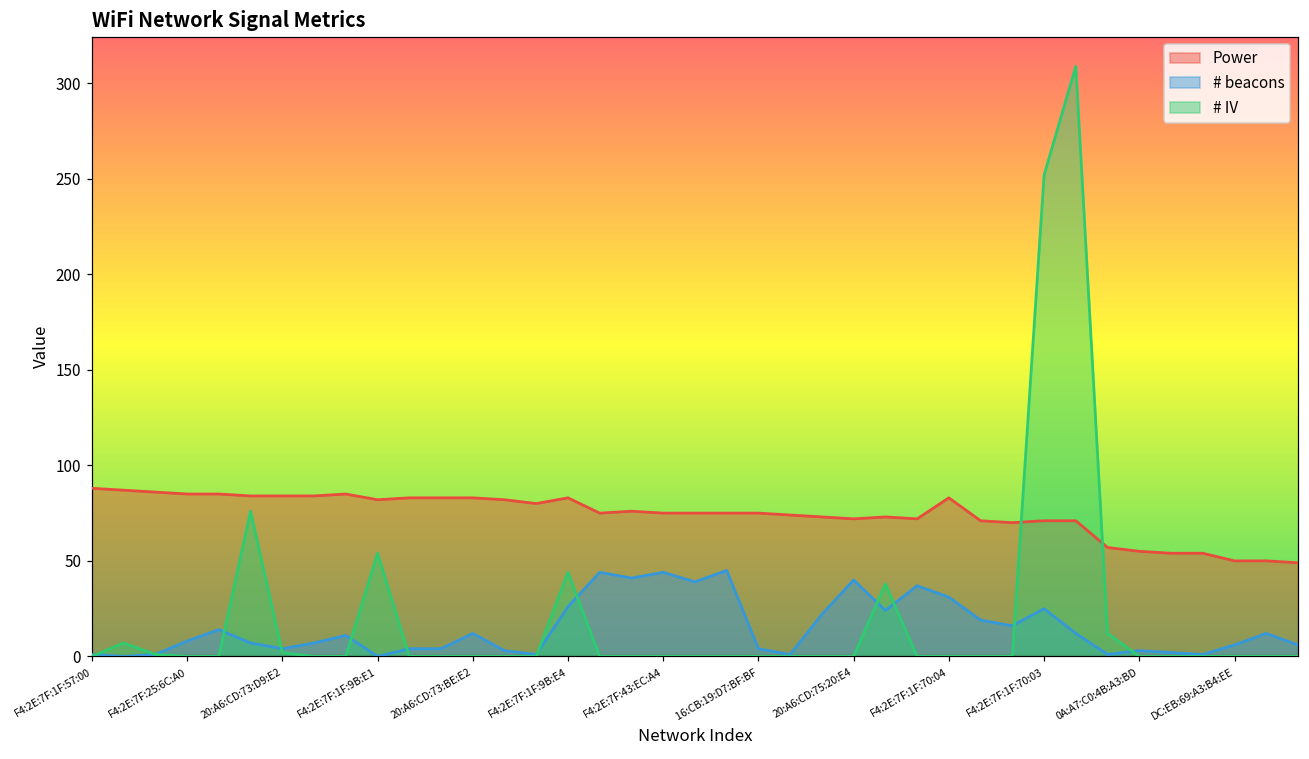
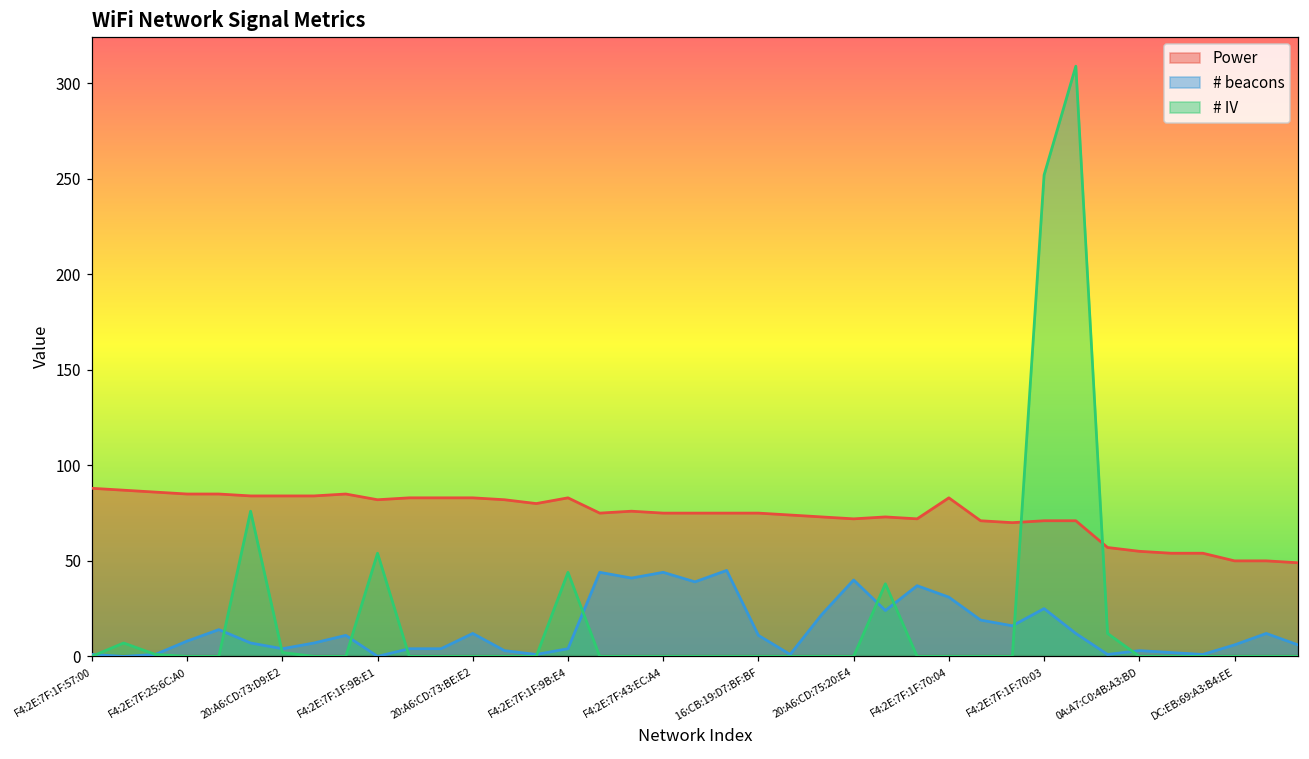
# beacons, F4:2E:7F:1F:9B:E4: 26 -> 4
# beacons, 16:CB:19:D7:BF:BF: 4 -> 11
